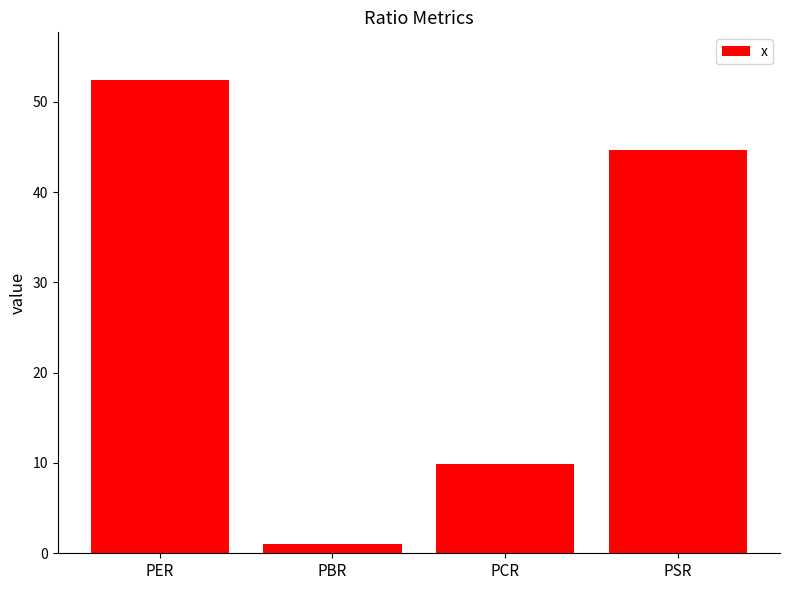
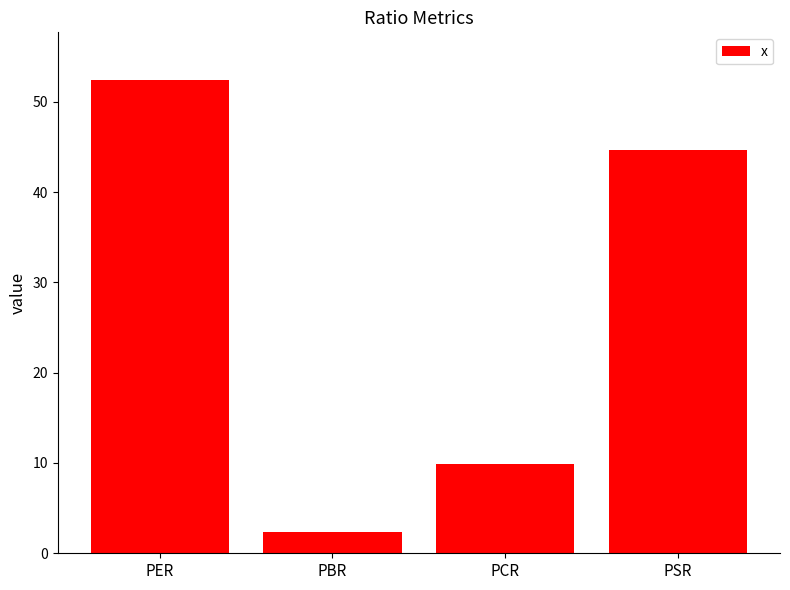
PBR: 1 -> 2
